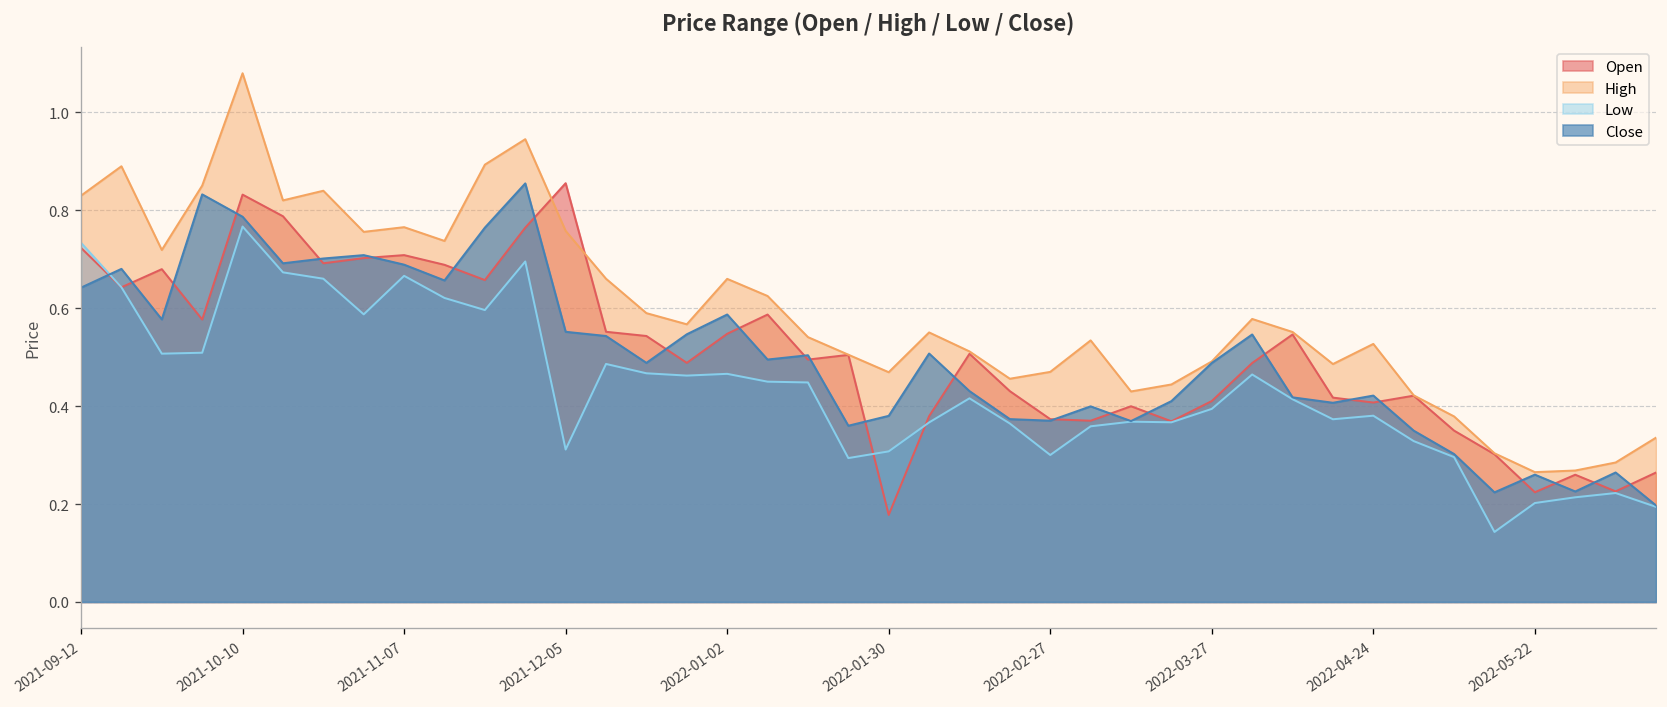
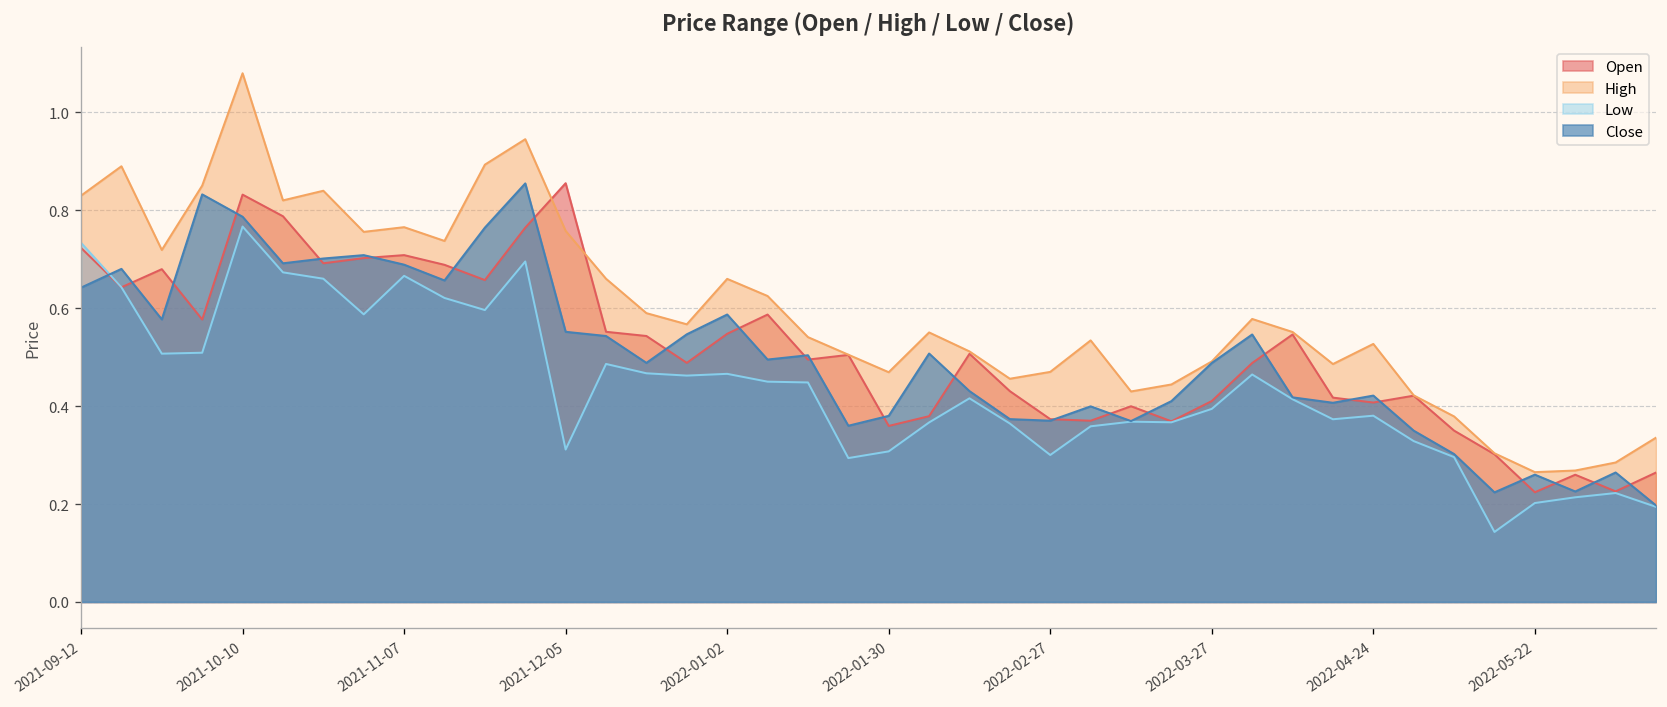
Open, 2022-01-30: 0.18 -> 0.36
